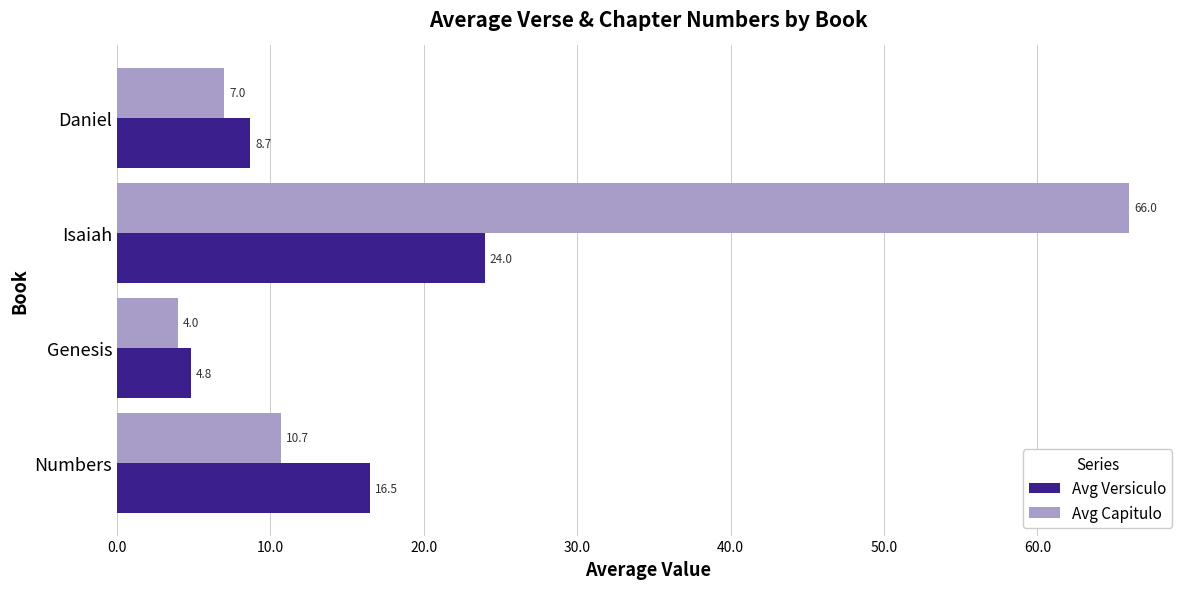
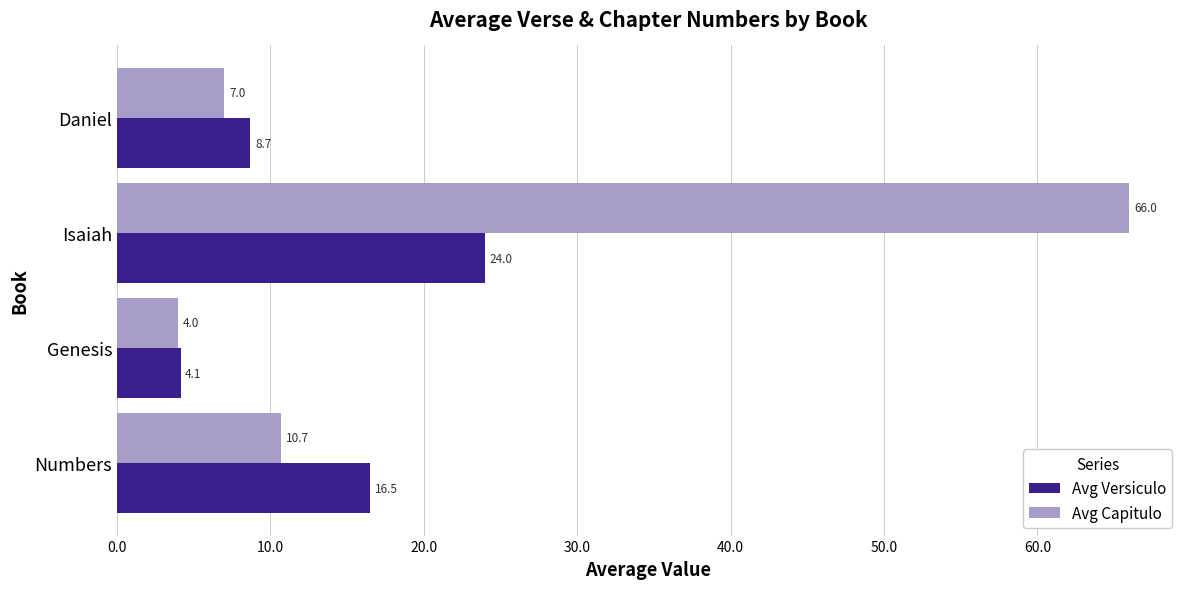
Avg Versiculo, Genesis: 4.8 -> 4.1
